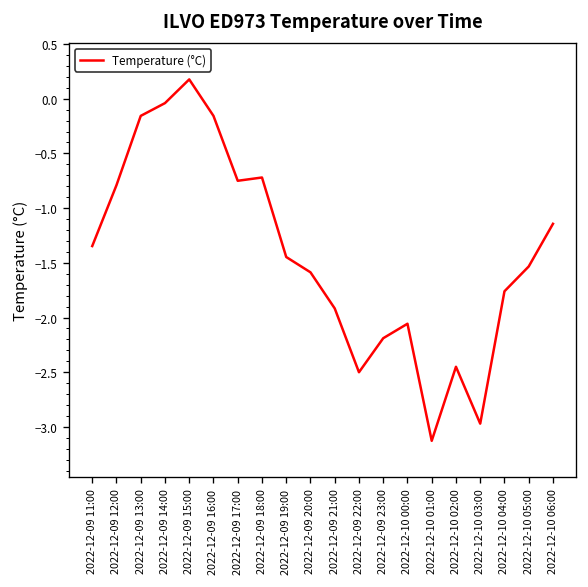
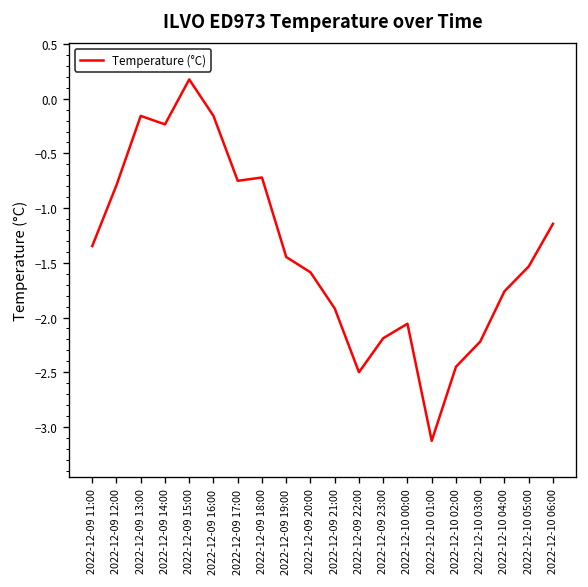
2022-12-09 14:00: 0.0 -> -0.2
2022-12-10 03:00: -3.0 -> -2.2
